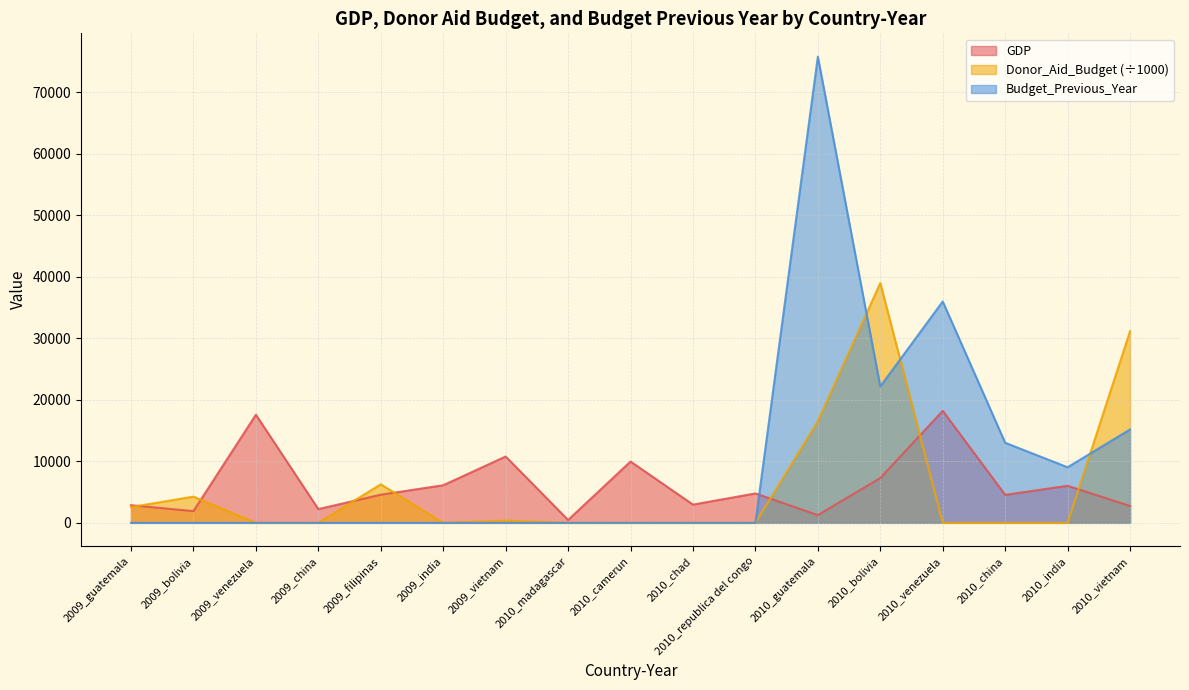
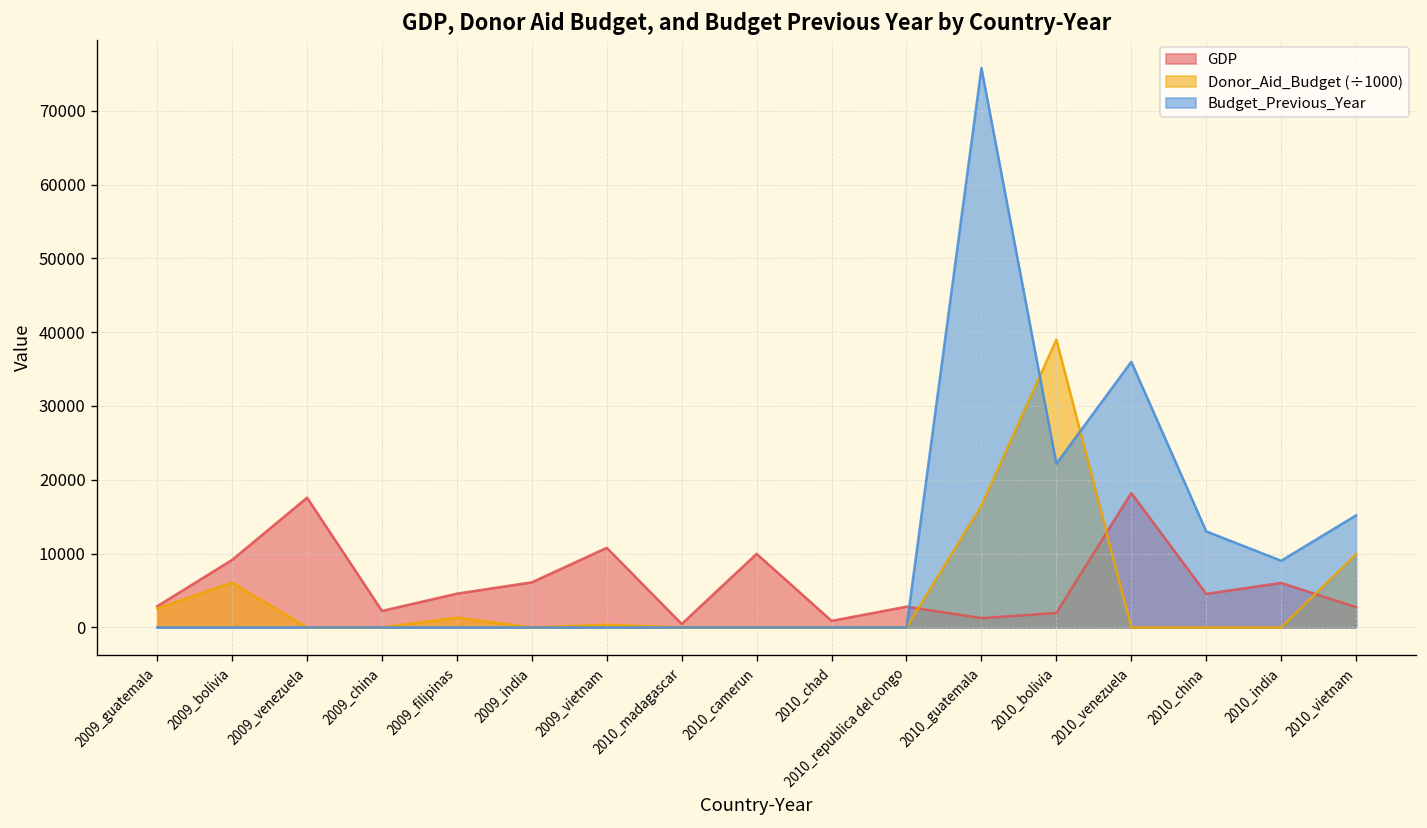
GDP, 2009_bolivia: 2000 -> 9000
Donor_Aid_Budget (÷1000), 2009_bolivia: 4000 -> 6000
Donor_Aid_Budget (÷1000), 2009_filipinas: 6000 -> 1000
GDP, 2010_chad: 3000 -> 1000
GDP, 2010_republica del congo: 5000 -> 3000
GDP, 2010_bolivia: 7000 -> 2000
Donor_Aid_Budget (÷1000), 2010_vietnam: 31000 -> 10000
